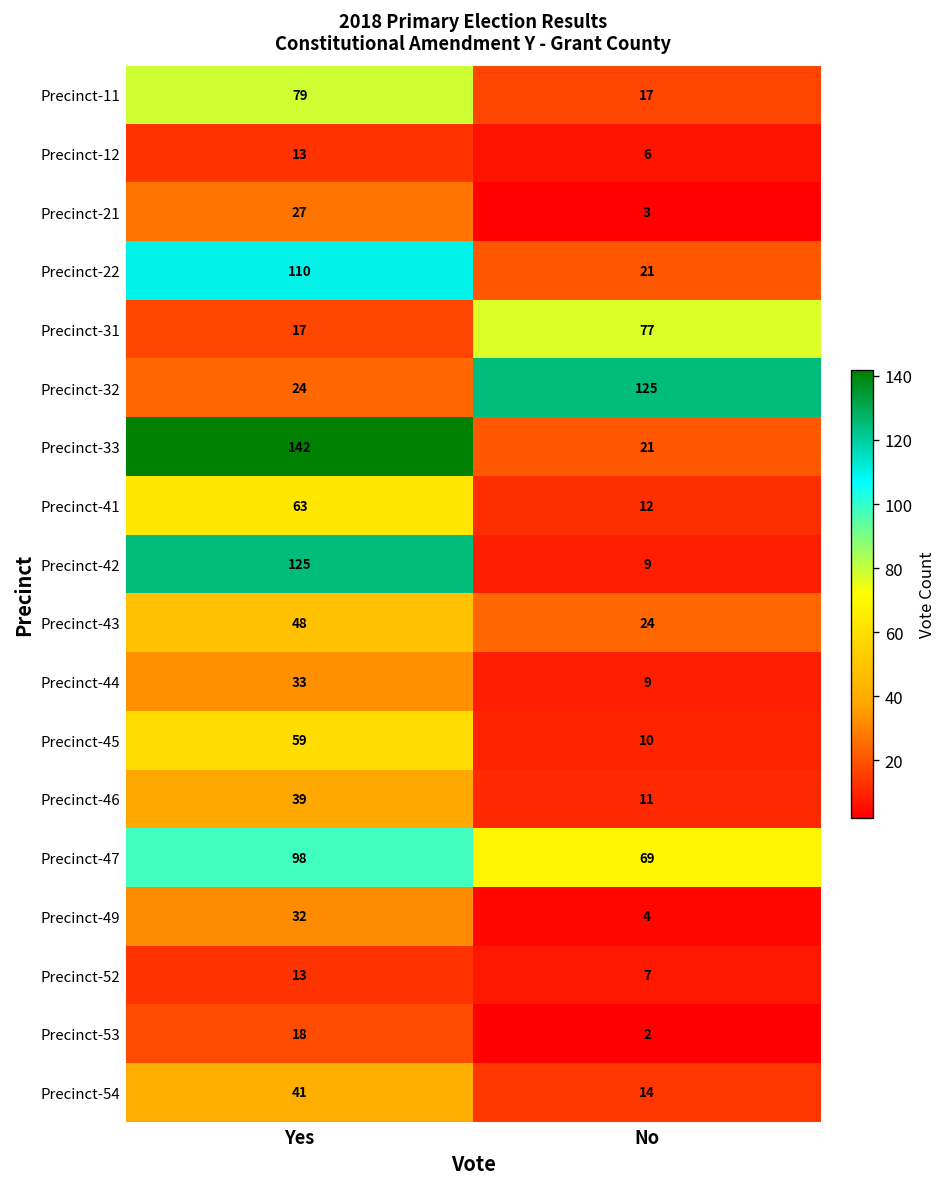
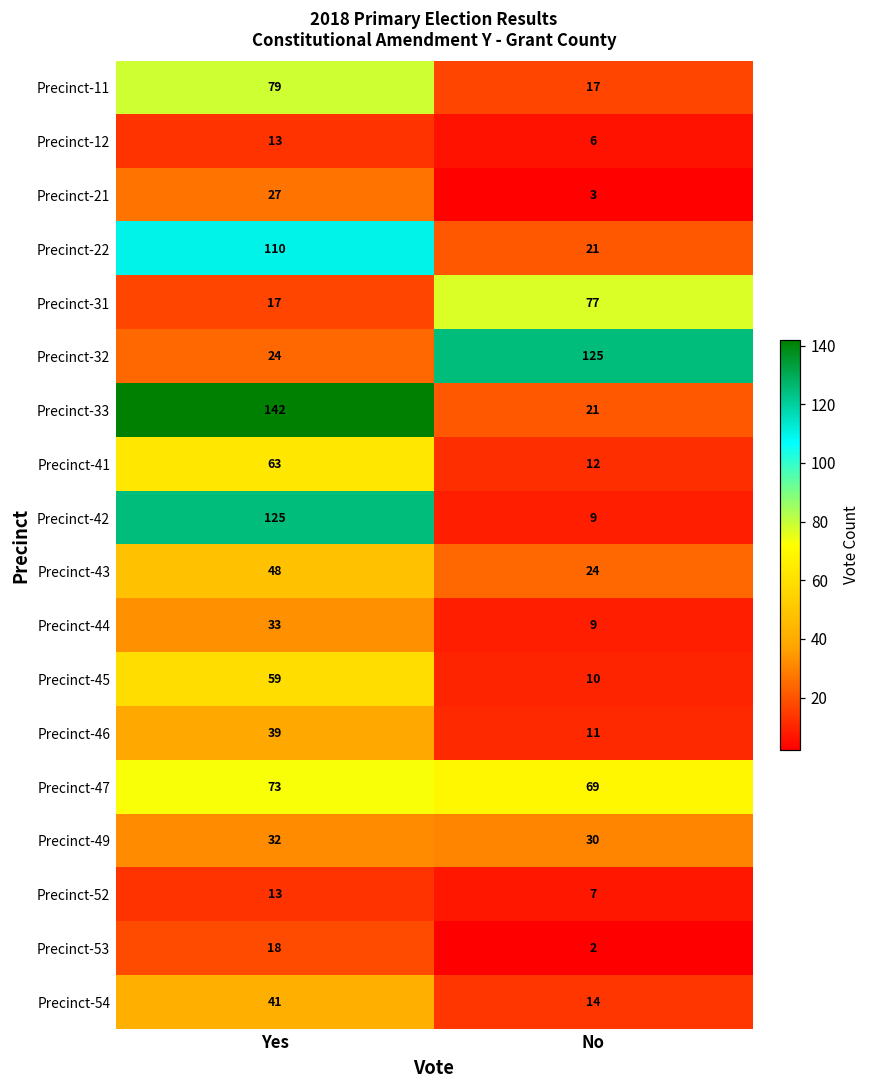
Precinct-47, Yes: 98 -> 73
Precinct-49, No: 4 -> 30
